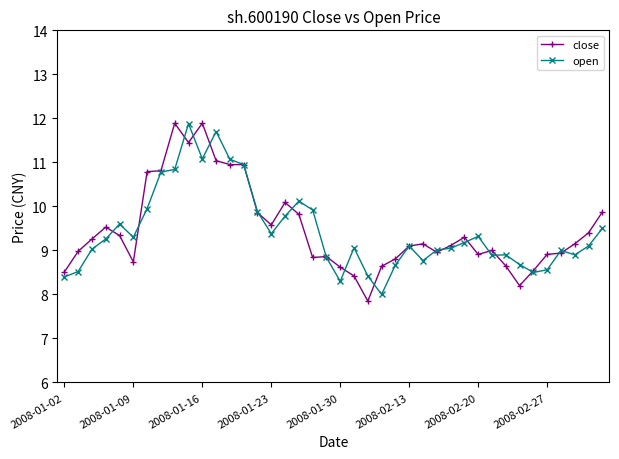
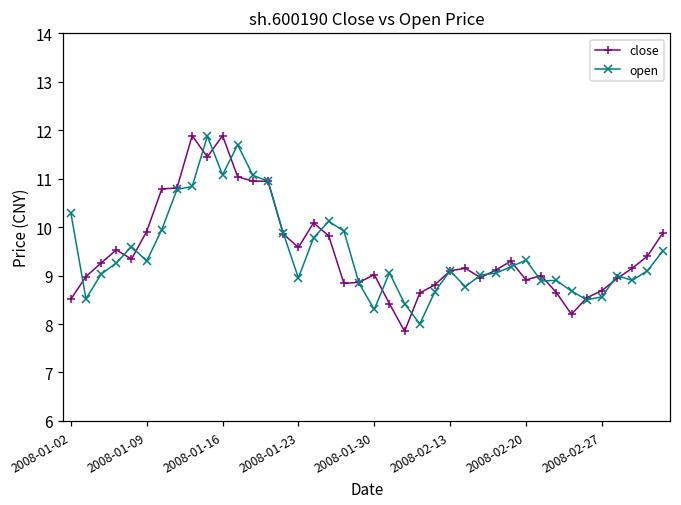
open, 2008-01-02: 8.4 -> 10.3
close, 2008-01-09: 8.7 -> 9.9
open, 2008-01-23: 9.4 -> 9.0
close, 2008-01-30: 8.6 -> 9.0
close, 2008-02-27: 8.9 -> 8.7
